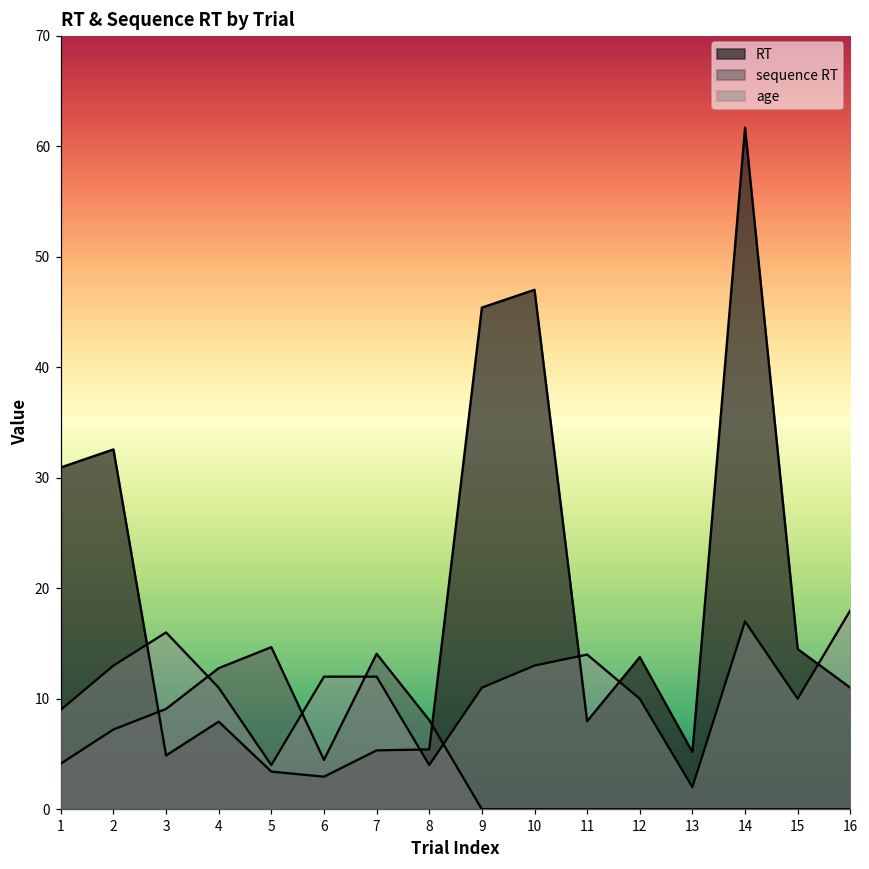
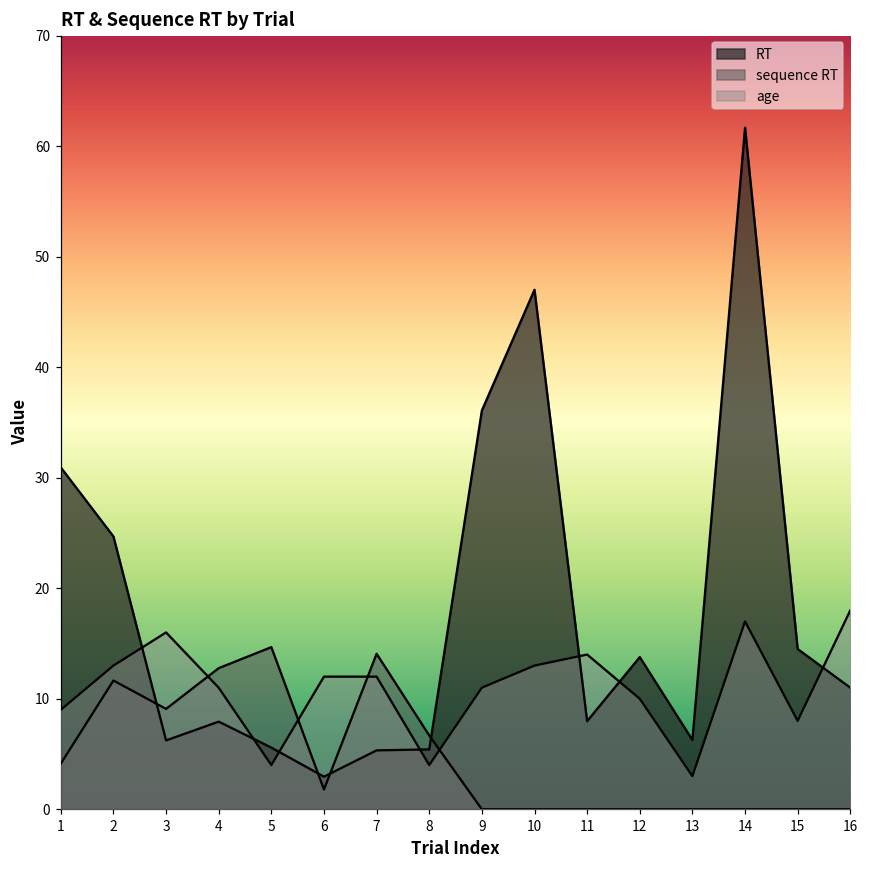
RT, 2: 32.6 -> 24.7
sequence RT, 2: 7.2 -> 11.7
RT, 3: 4.9 -> 6.2
RT, 5: 3.4 -> 5.6
sequence RT, 6: 4.5 -> 1.8
sequence RT, 8: 8.1 -> 6.7
RT, 9: 45.4 -> 36.1
RT, 13: 5.2 -> 6.3
age, 13: 2 -> 3
age, 15: 10 -> 8
